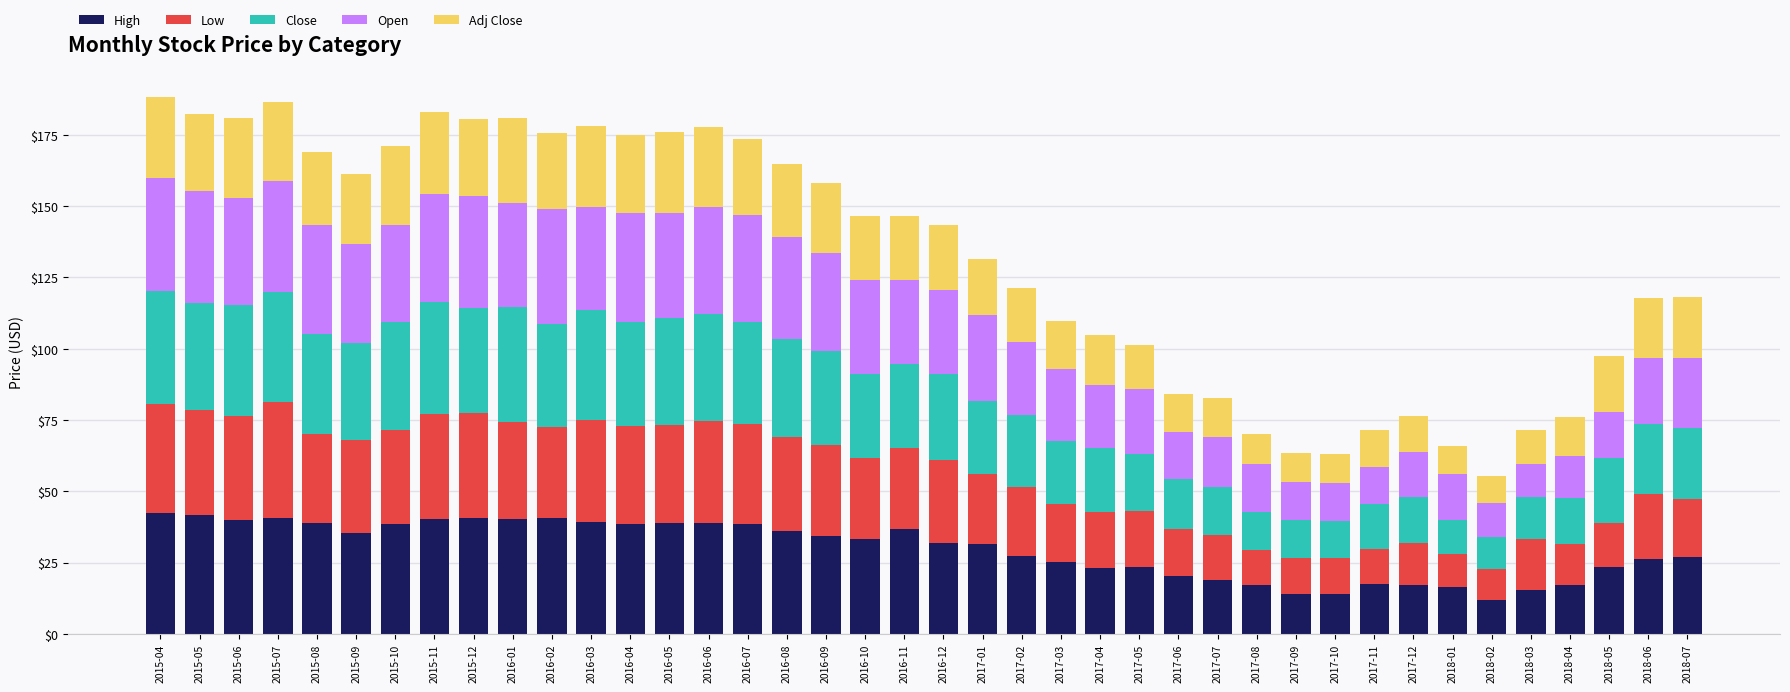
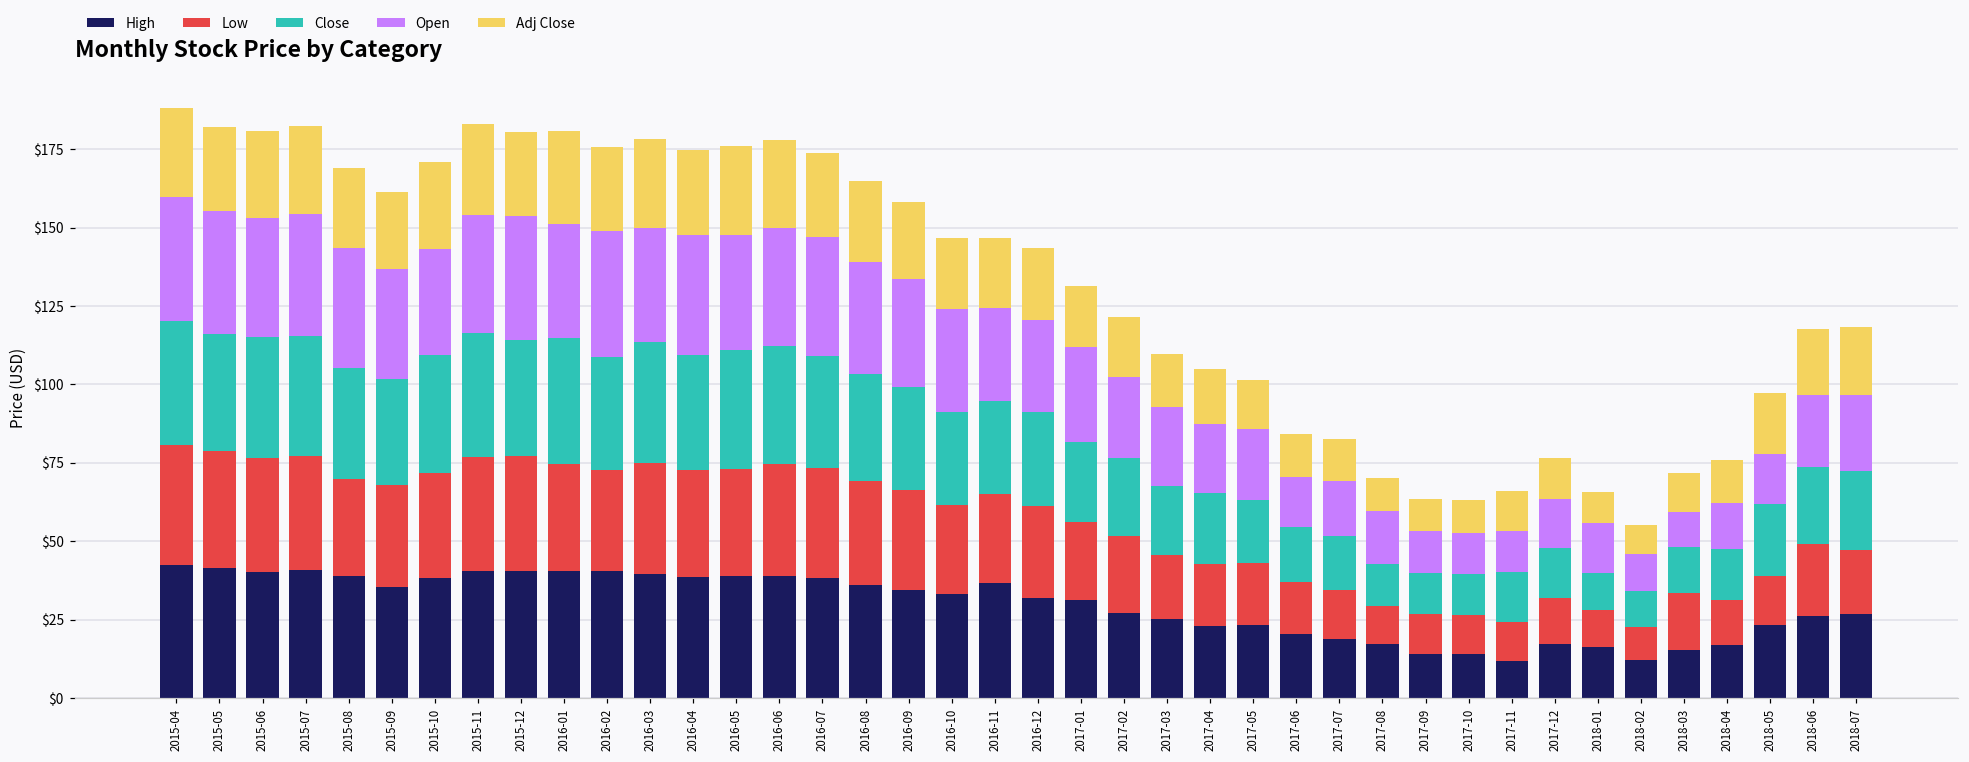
Low, 2015-07: $41 -> $36
High, 2017-11: $17 -> $12
